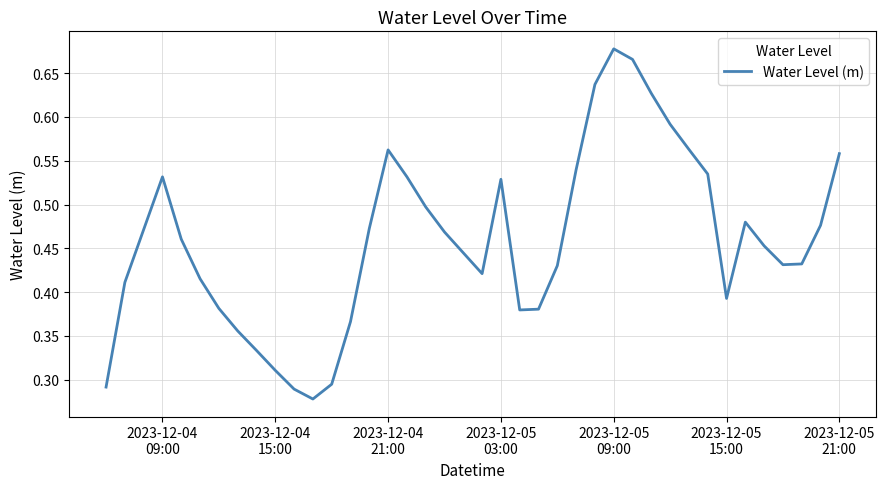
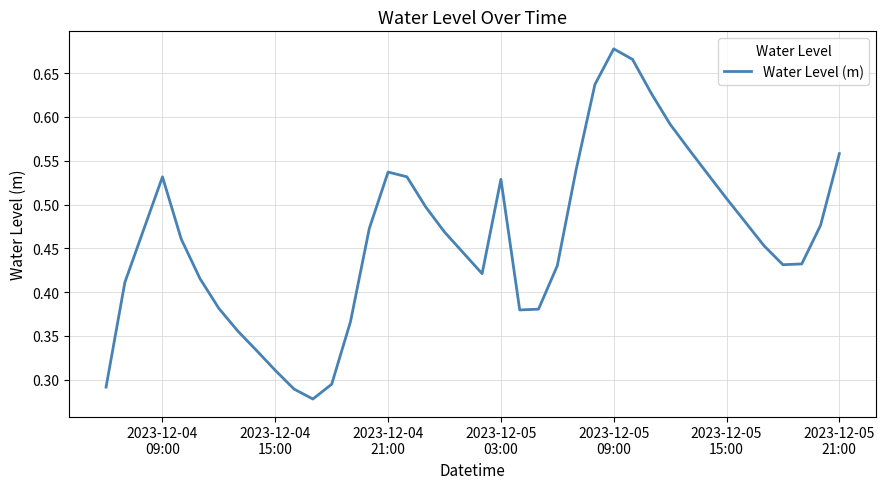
2023-12-04 21:00: 0.56 -> 0.54
2023-12-05 15:00: 0.39 -> 0.51
